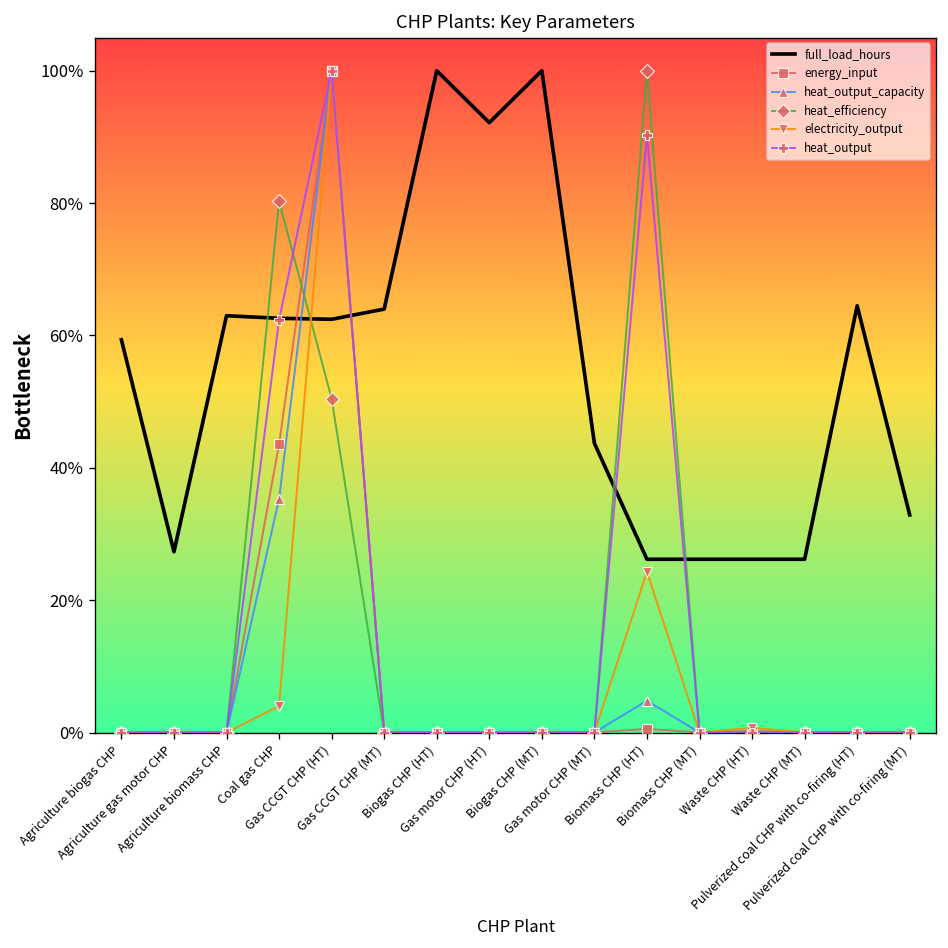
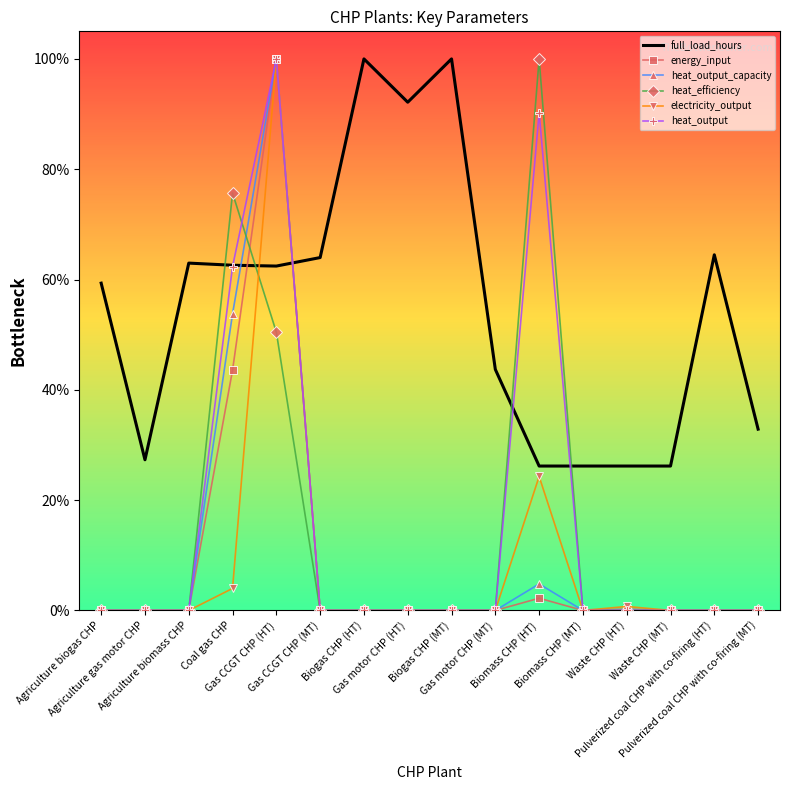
heat_output_capacity, Coal gas CHP: 35% -> 54%
heat_efficiency, Coal gas CHP: 80% -> 76%
energy_input, Biomass CHP (HT): 1% -> 2%
